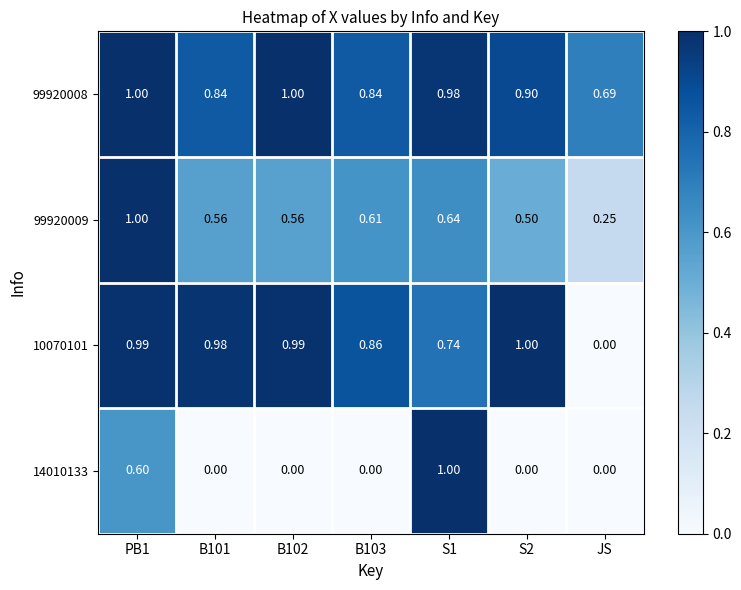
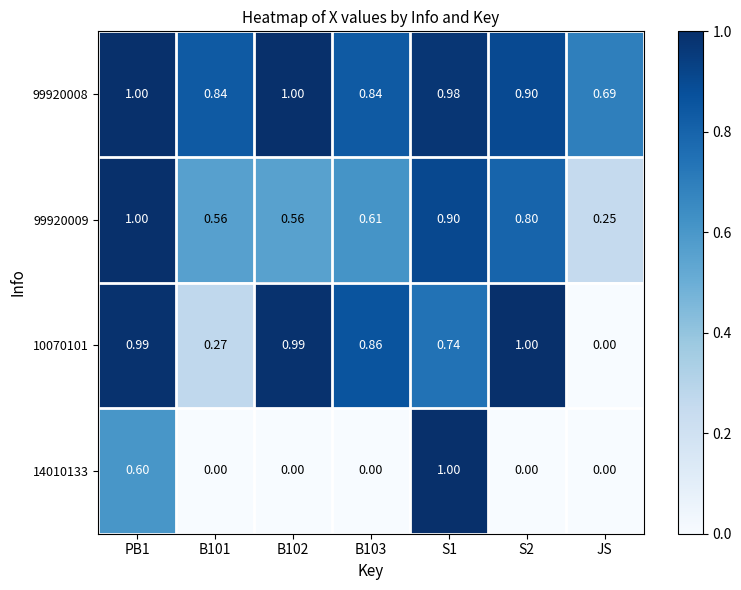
99920009, S1: 0.64 -> 0.90
99920009, S2: 0.50 -> 0.80
10070101, B101: 0.98 -> 0.27
